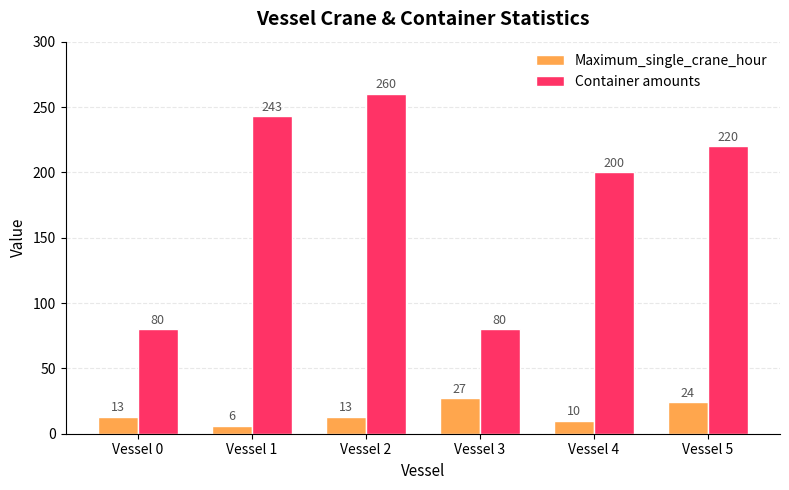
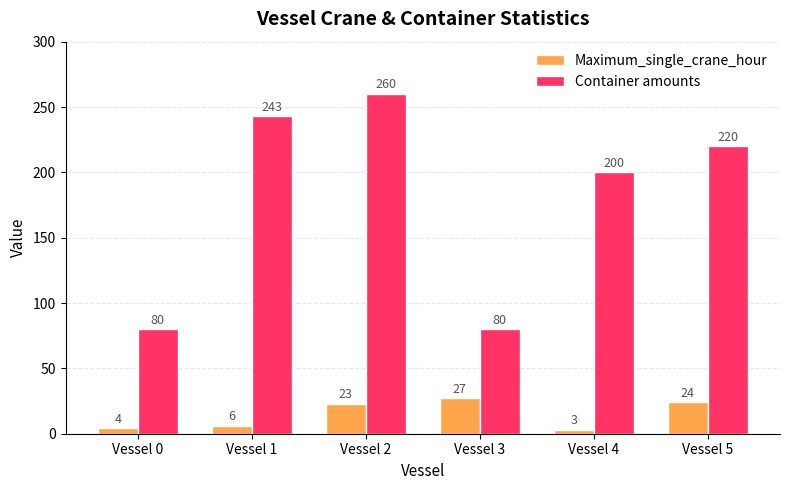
Maximum_single_crane_hour, Vessel 0: 13 -> 4
Maximum_single_crane_hour, Vessel 2: 13 -> 23
Maximum_single_crane_hour, Vessel 4: 10 -> 3
